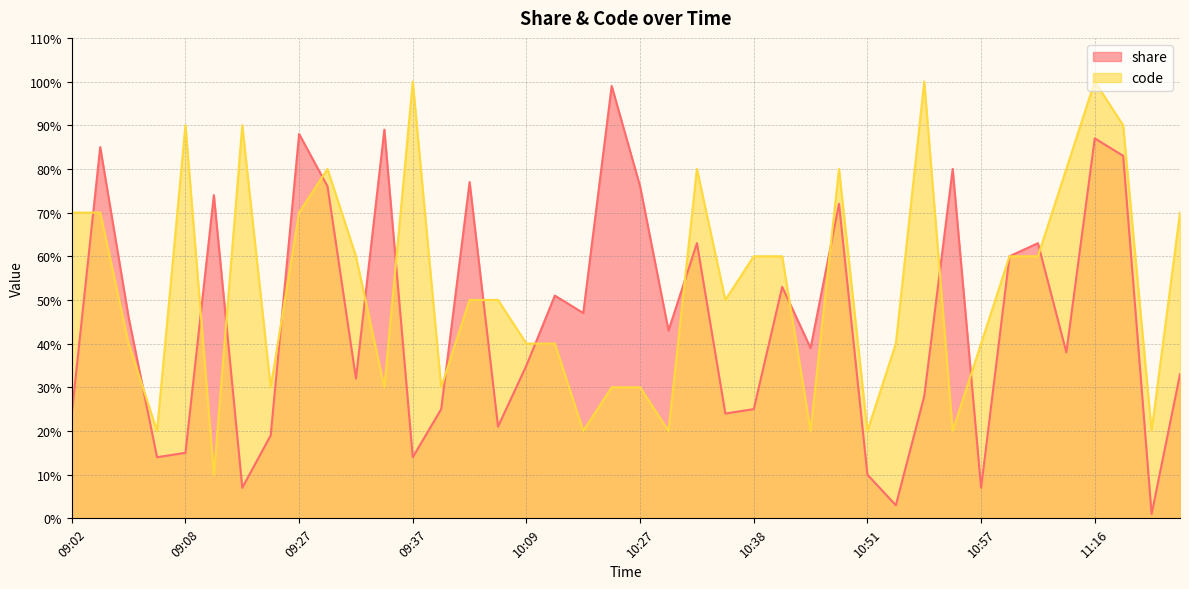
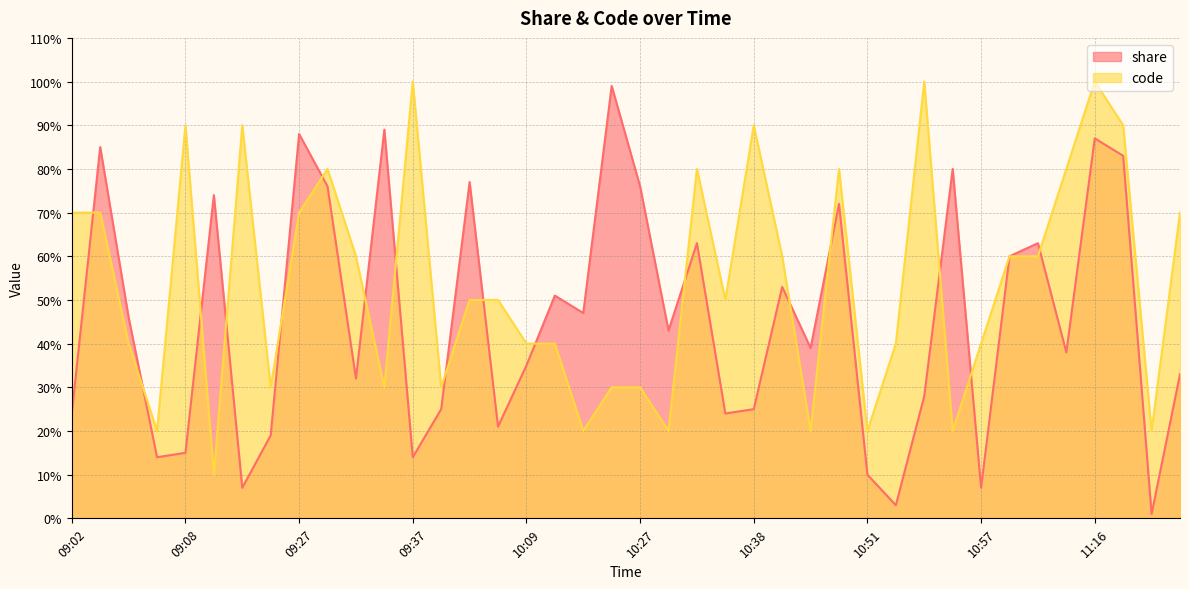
code, 10:38: 60% -> 90%
